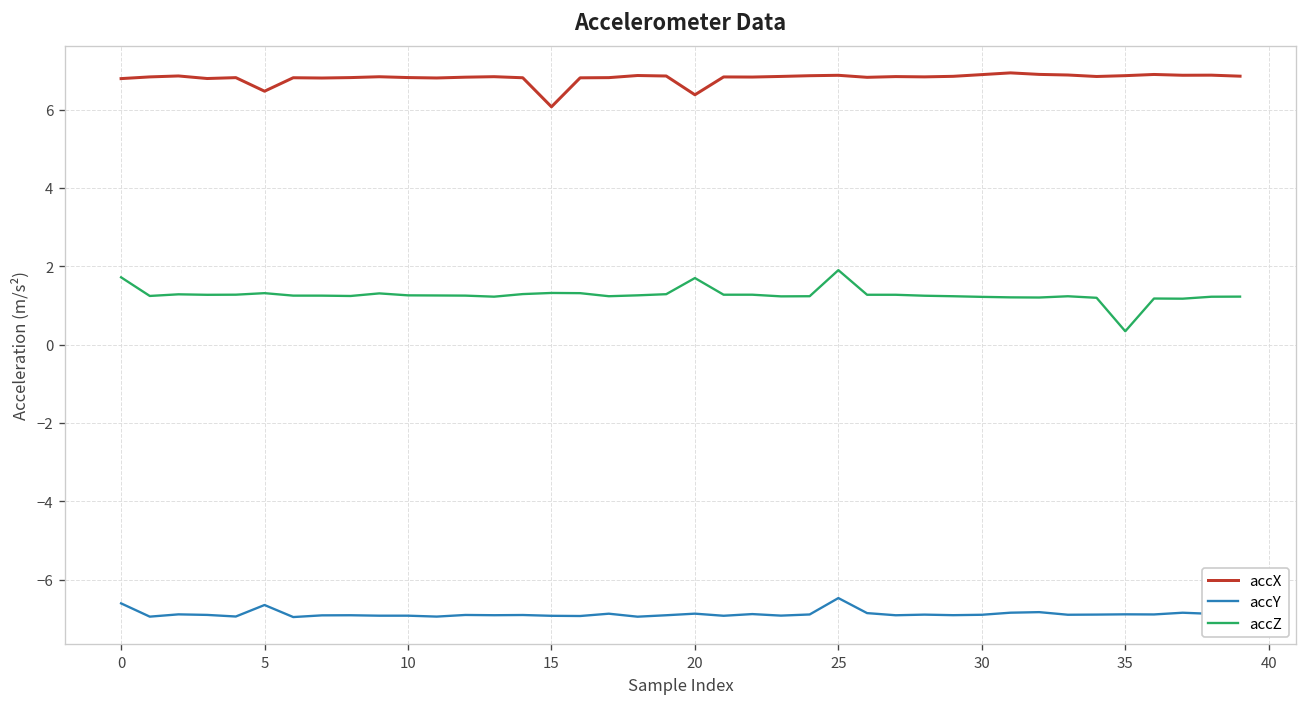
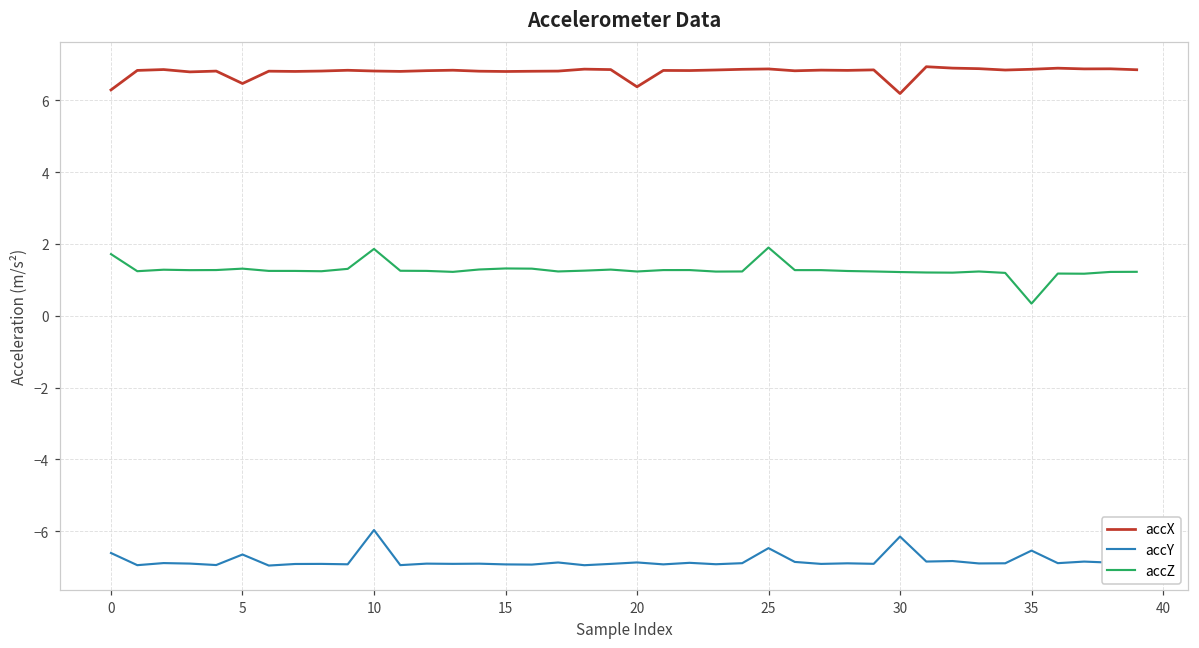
accX, 0: 6.8 -> 6.3
accY, 10: -6.9 -> -6.0
accZ, 10: 1.3 -> 1.9
accX, 15: 6.1 -> 6.8
accZ, 20: 1.7 -> 1.2
accX, 30: 6.9 -> 6.2
accY, 30: -6.9 -> -6.1
accY, 35: -6.9 -> -6.5
